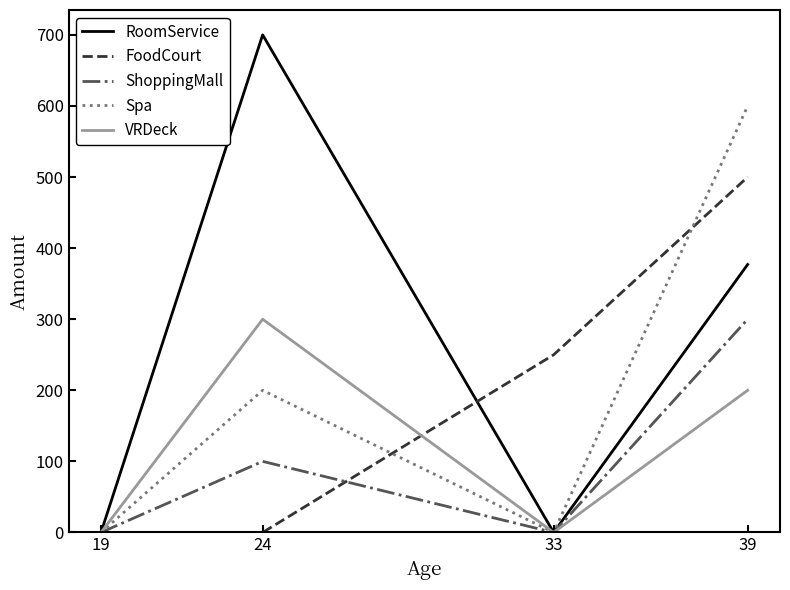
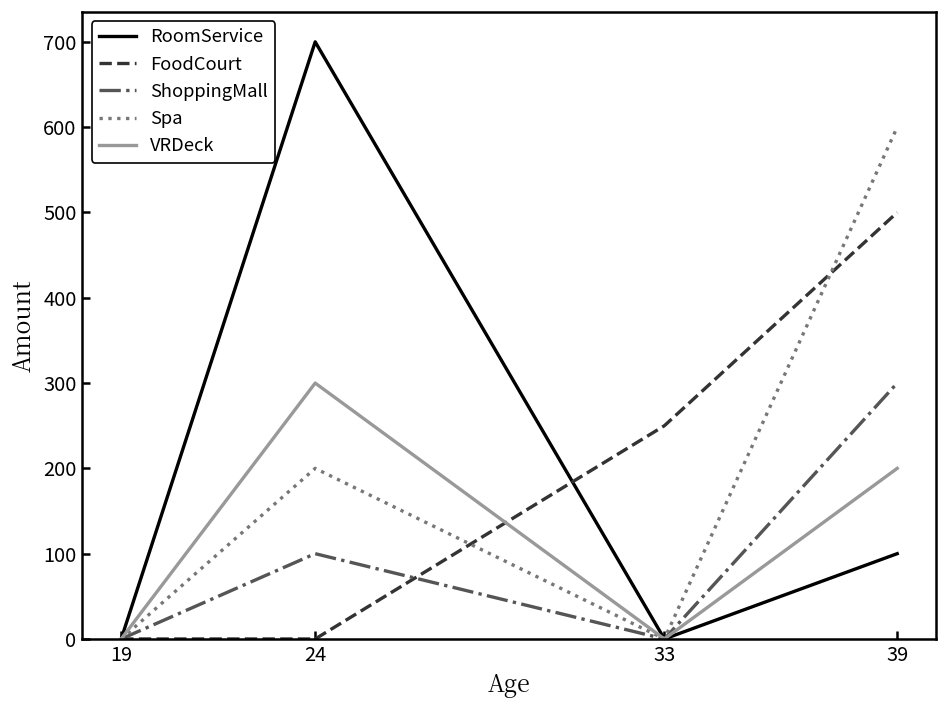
RoomService, 39: 380 -> 100
